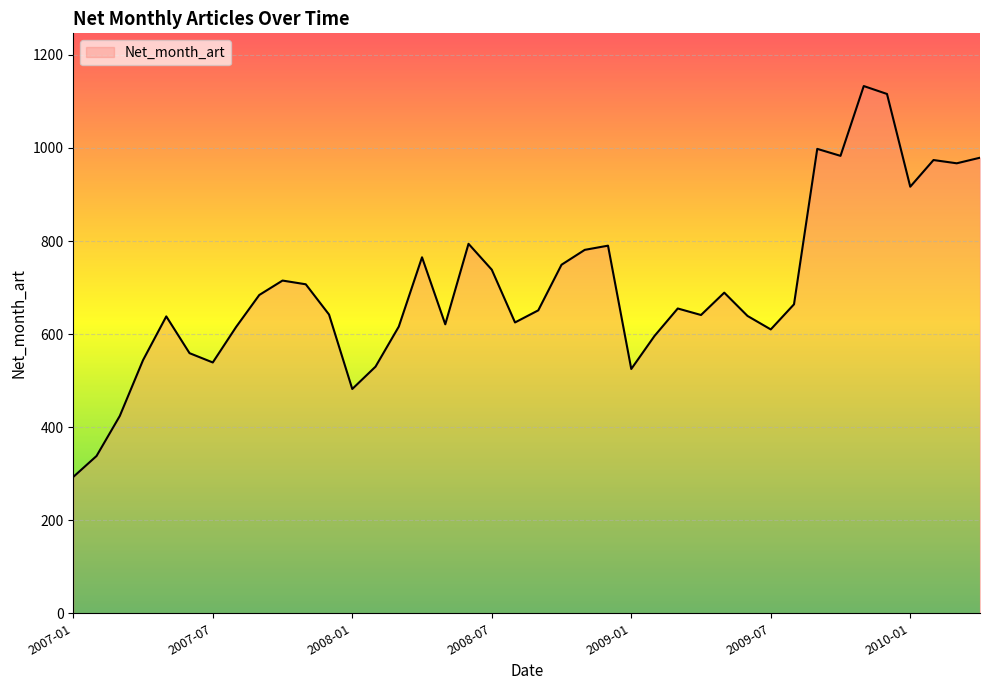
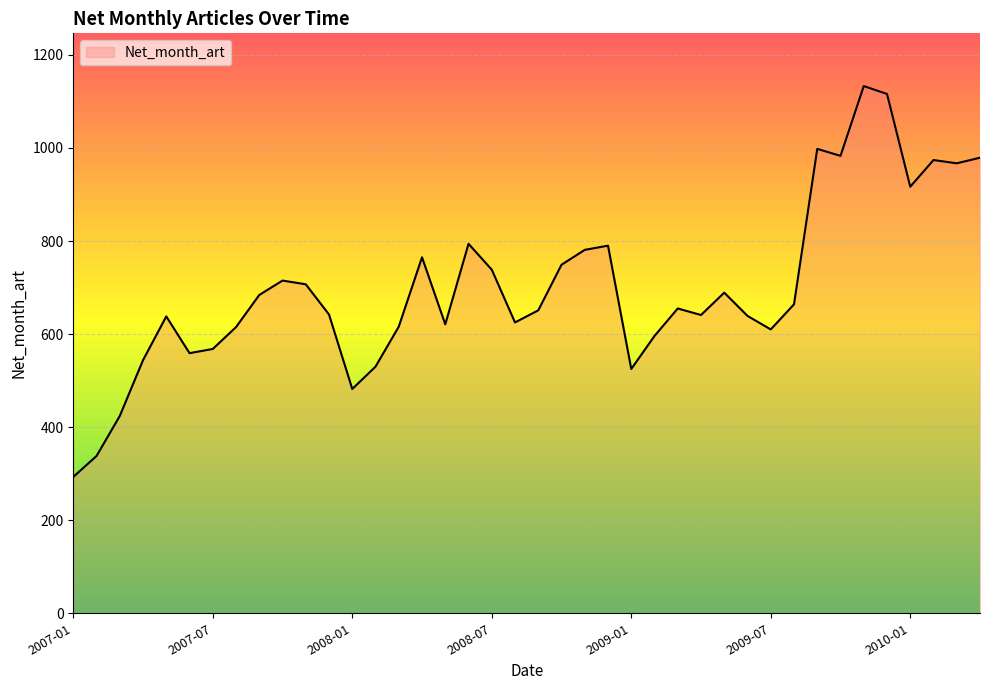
2007-07: 540 -> 570
